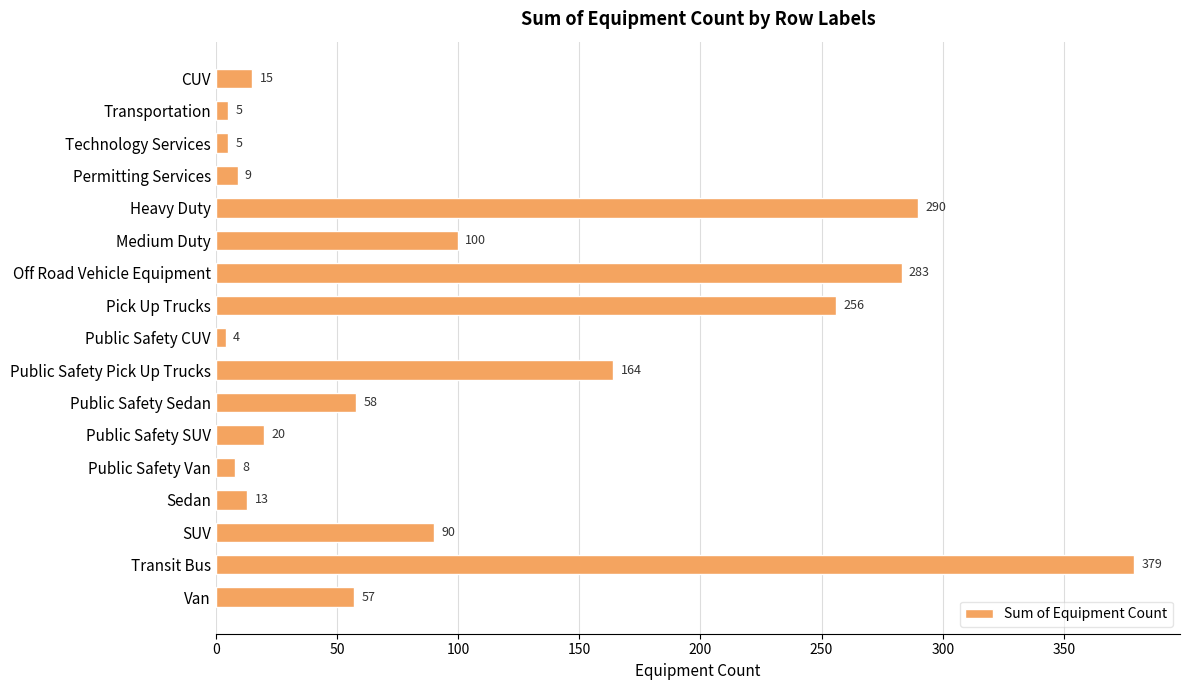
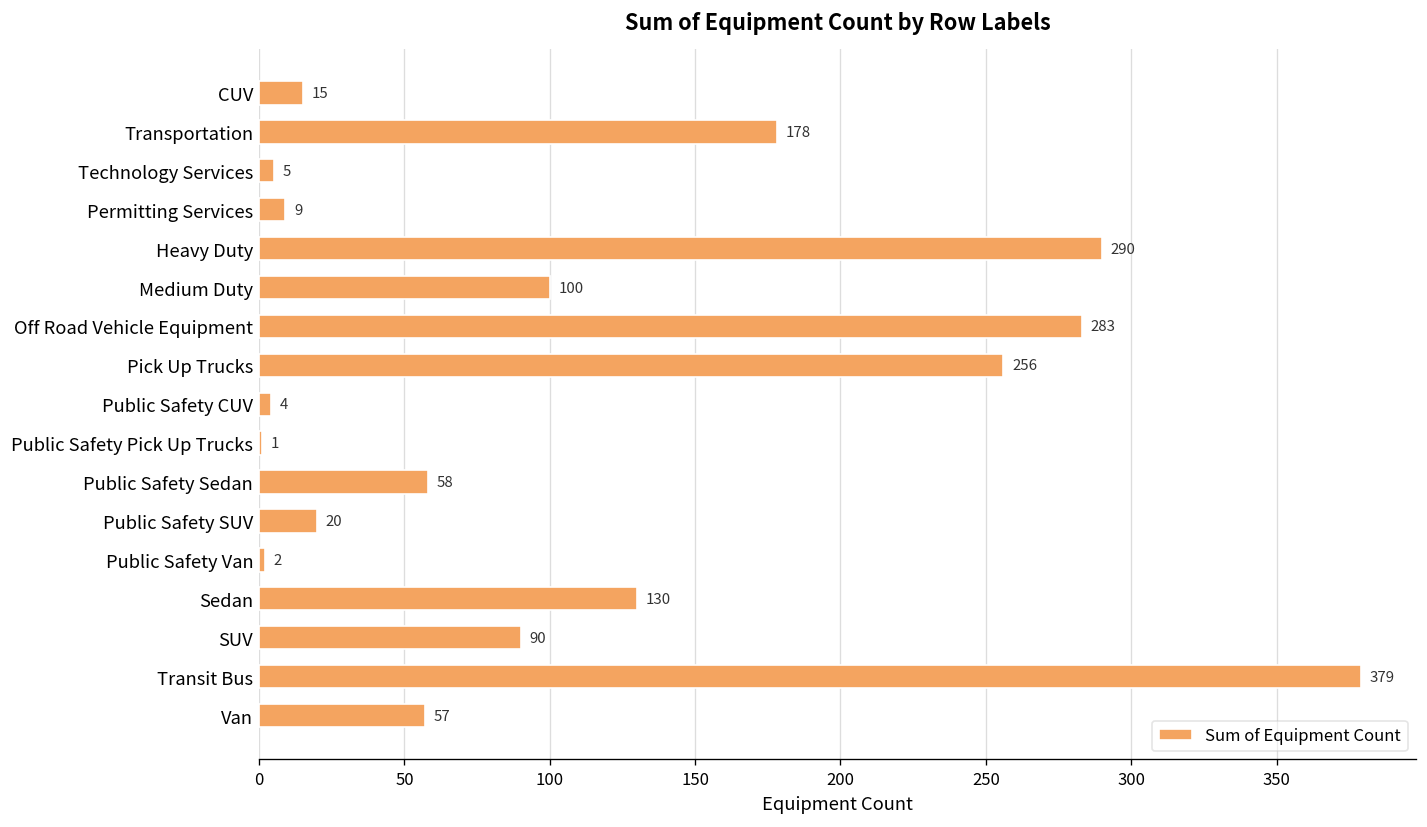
Transportation: 5 -> 178
Public Safety Pick Up Trucks: 164 -> 1
Public Safety Van: 8 -> 2
Sedan: 13 -> 130
